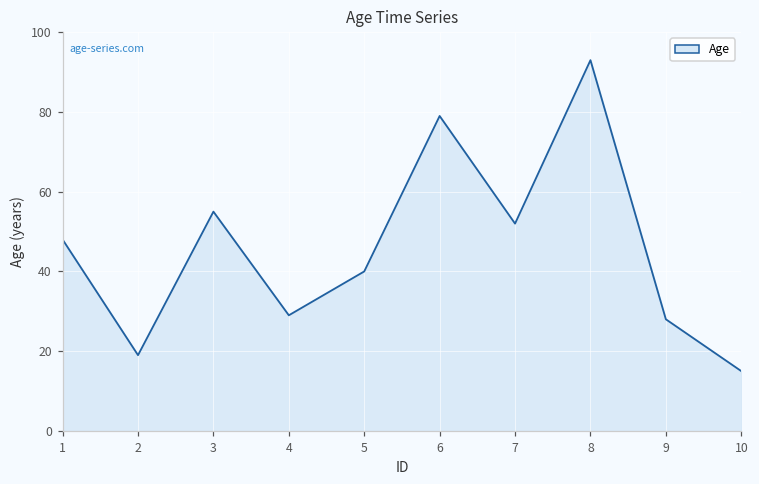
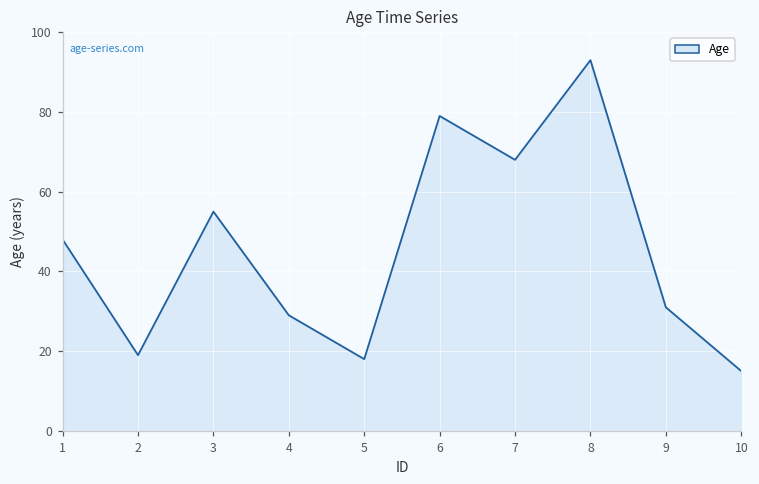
5: 40 -> 18
7: 52 -> 68
9: 28 -> 31
